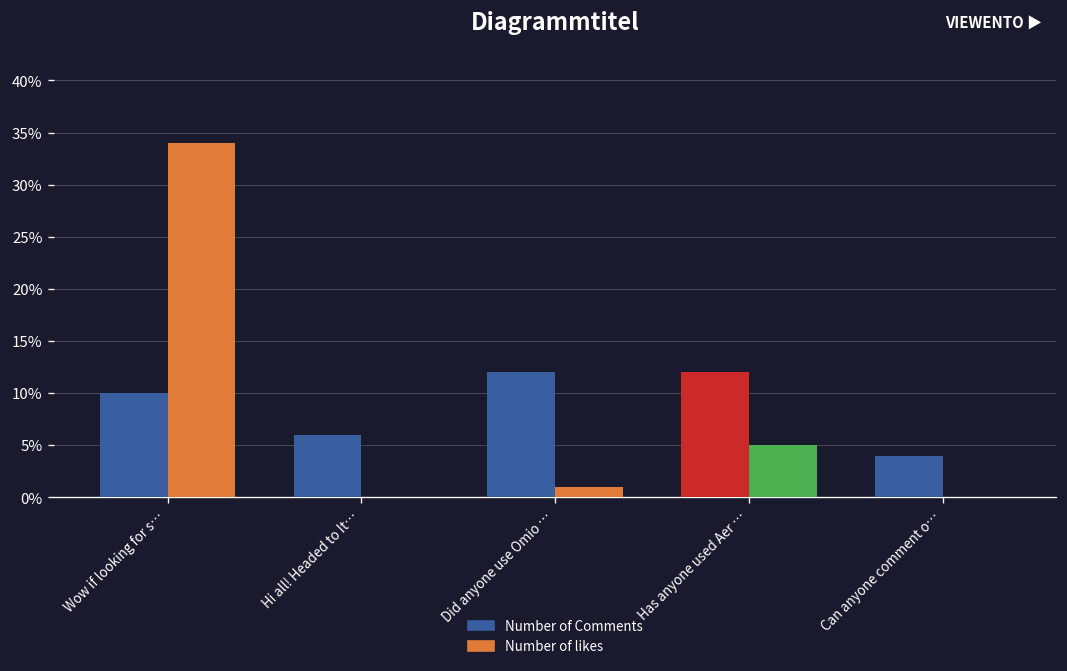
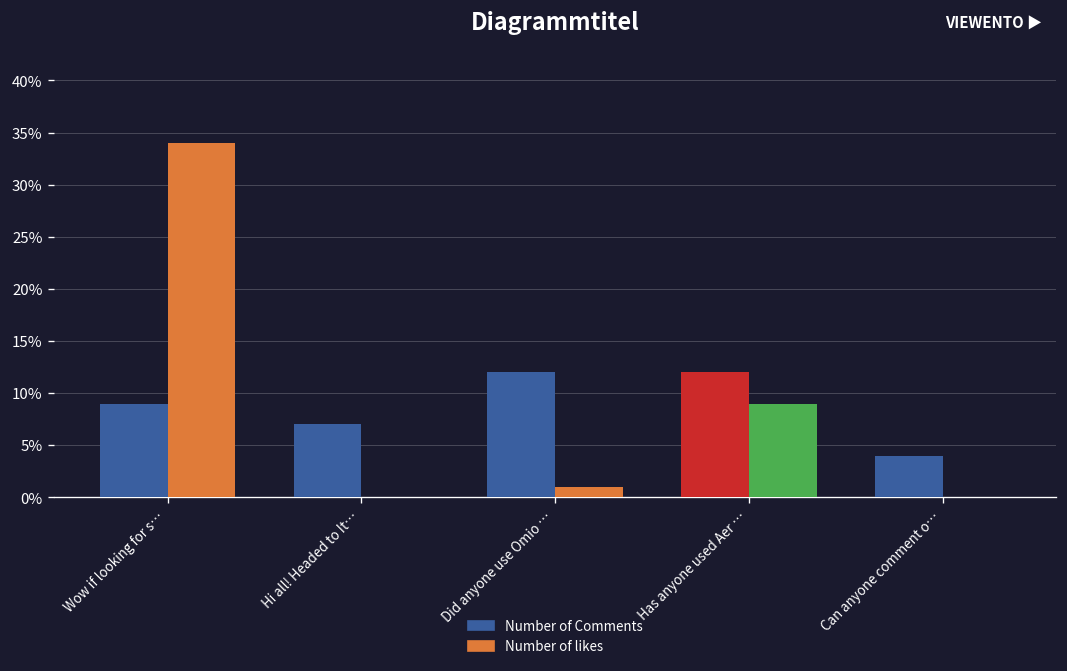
Number of Comments, Wow if looking for s…: 10% -> 9%
Number of Comments, Hi all! Headed to It…: 6% -> 7%
Number of likes, Has anyone used Aer …: 5% -> 9%
